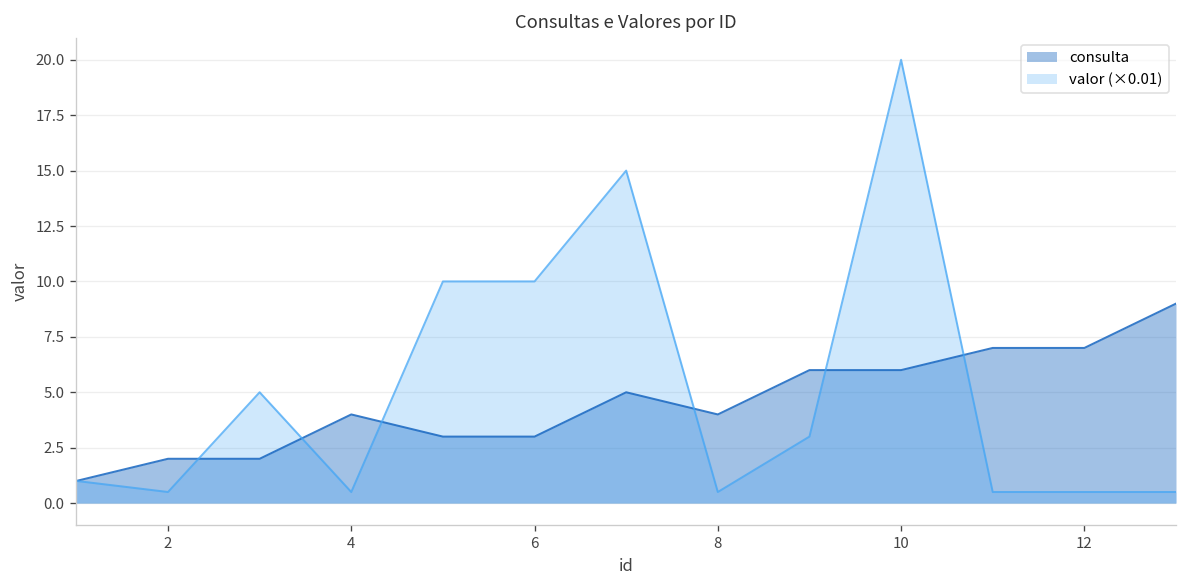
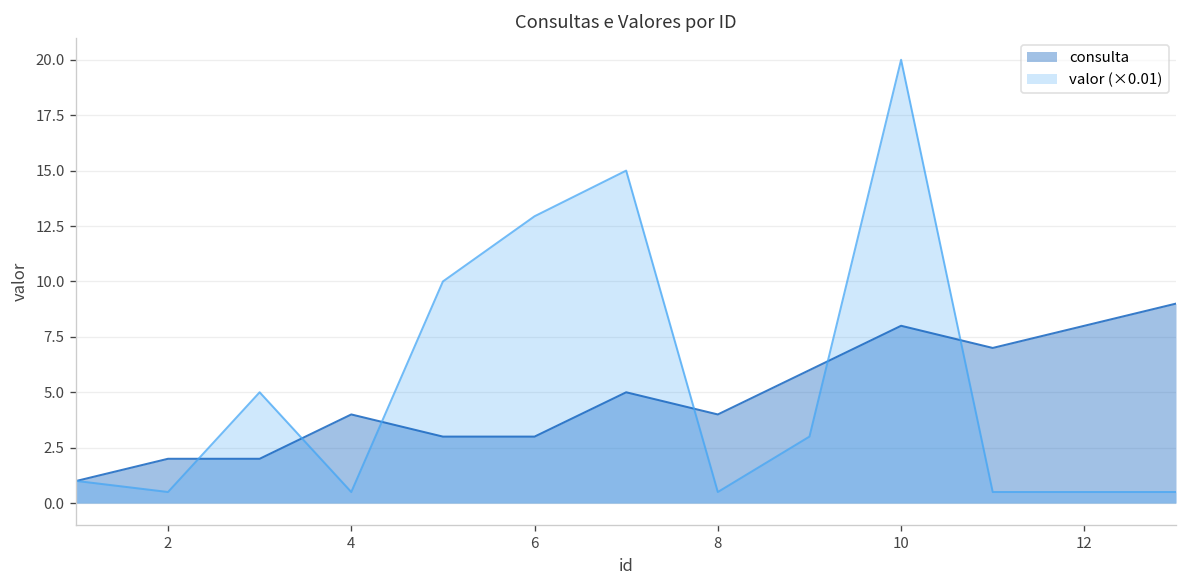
valor (×0.01), 6: 10.0 -> 12.9
consulta, 10: 6 -> 8
consulta, 12: 7 -> 8
